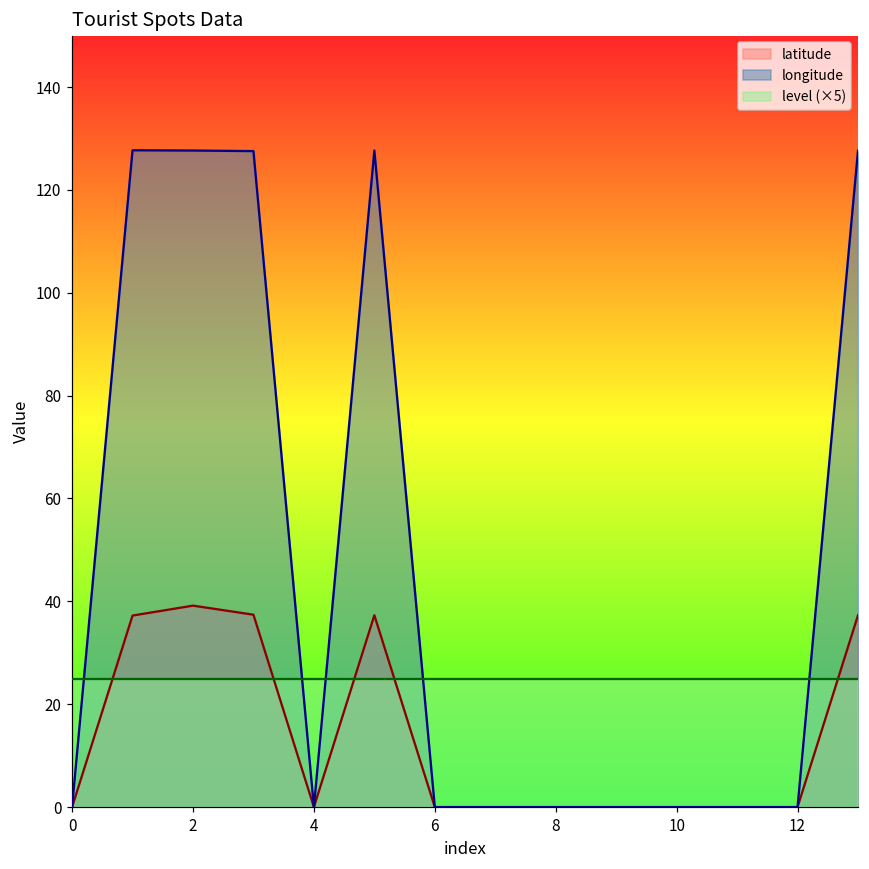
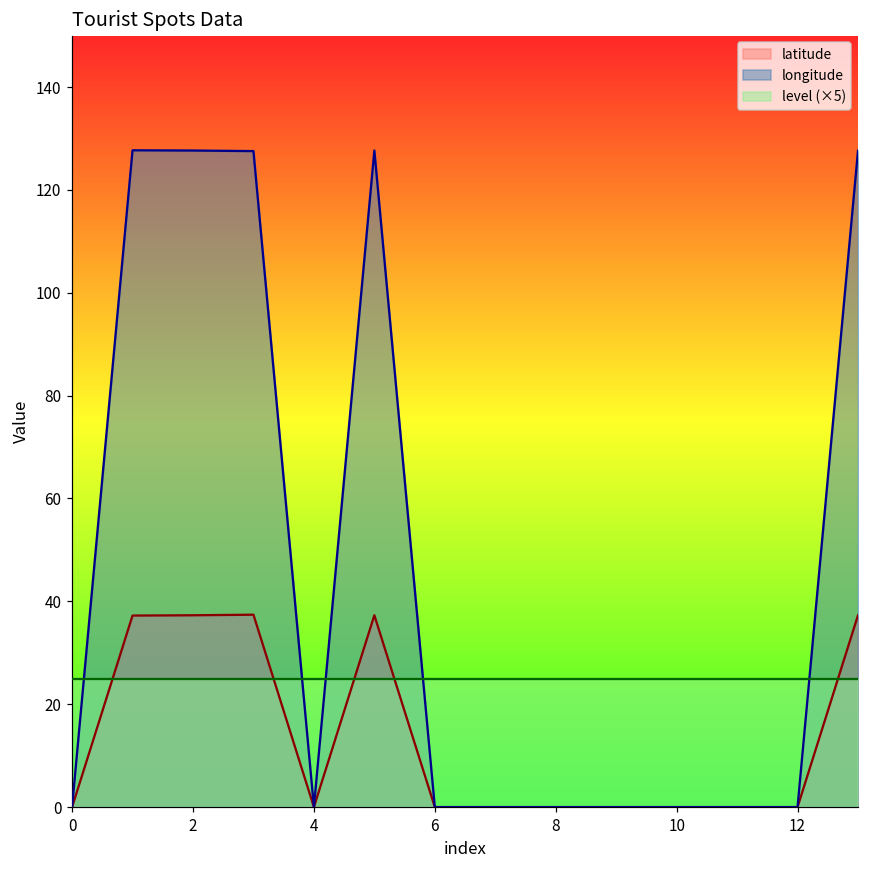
latitude, 2: 39 -> 37
